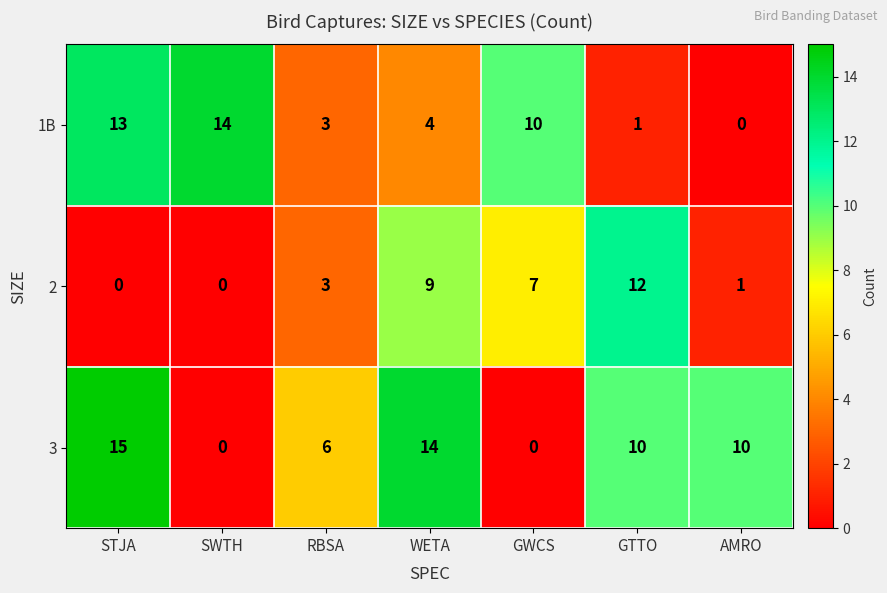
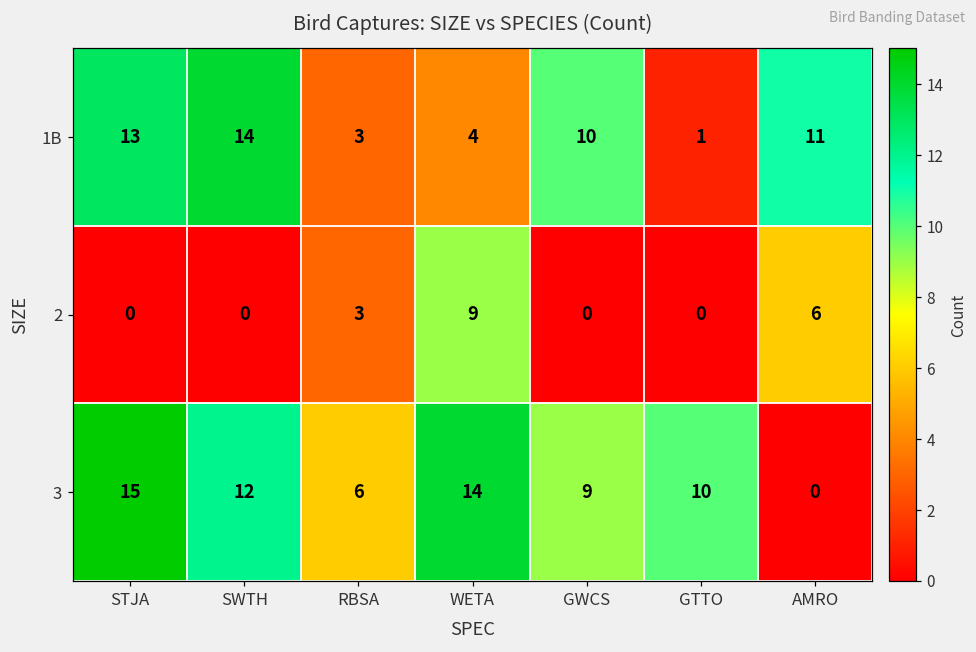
1B, AMRO: 0 -> 11
2, GWCS: 7 -> 0
2, GTTO: 12 -> 0
2, AMRO: 1 -> 6
3, SWTH: 0 -> 12
3, GWCS: 0 -> 9
3, AMRO: 10 -> 0
